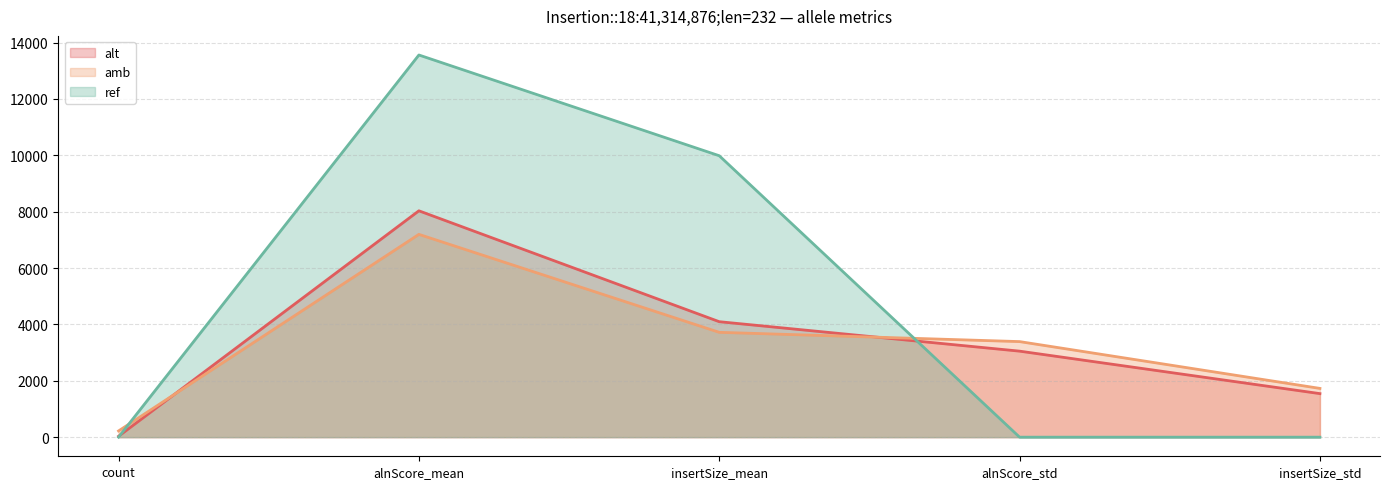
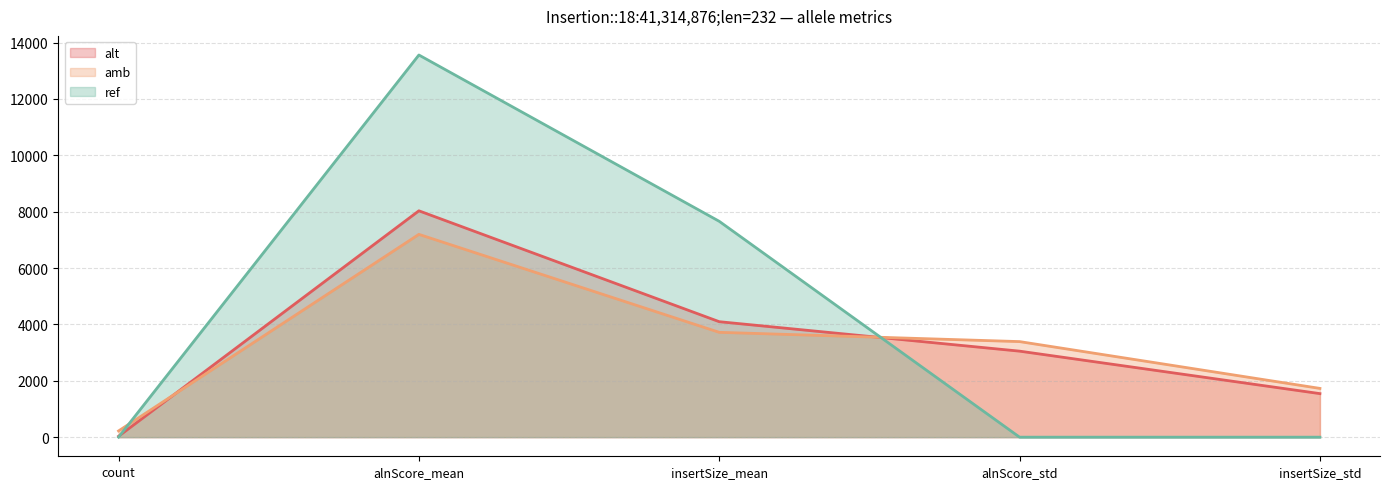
ref, insertSize_mean: 10000 -> 7700
